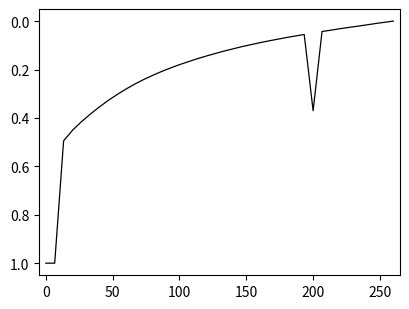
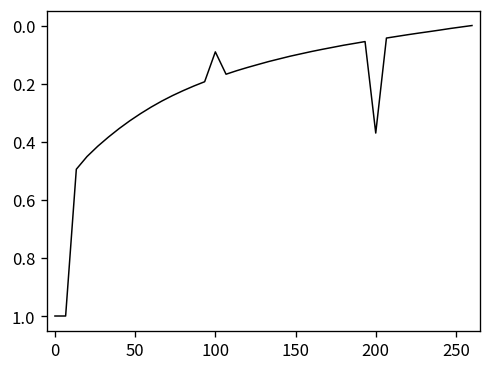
100: 0.18 -> 0.09
